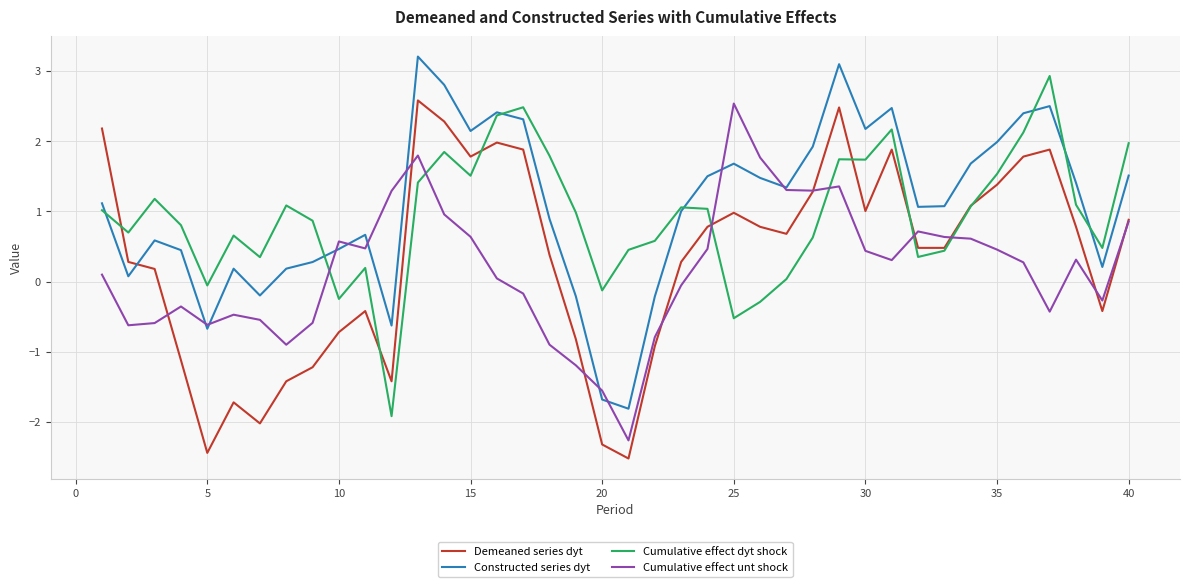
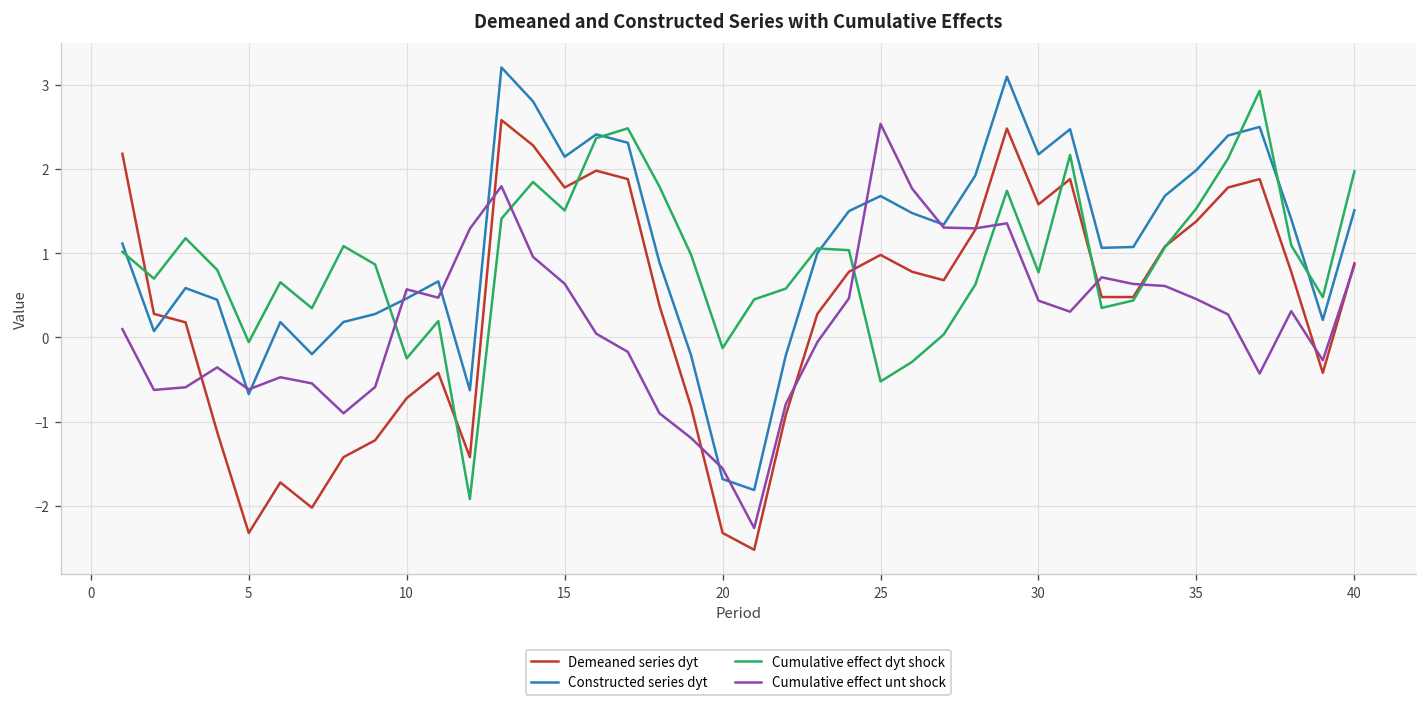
Demeaned series dyt, 5: -2.4 -> -2.3
Demeaned series dyt, 30: 1.0 -> 1.6
Cumulative effect dyt shock, 30: 1.7 -> 0.8
